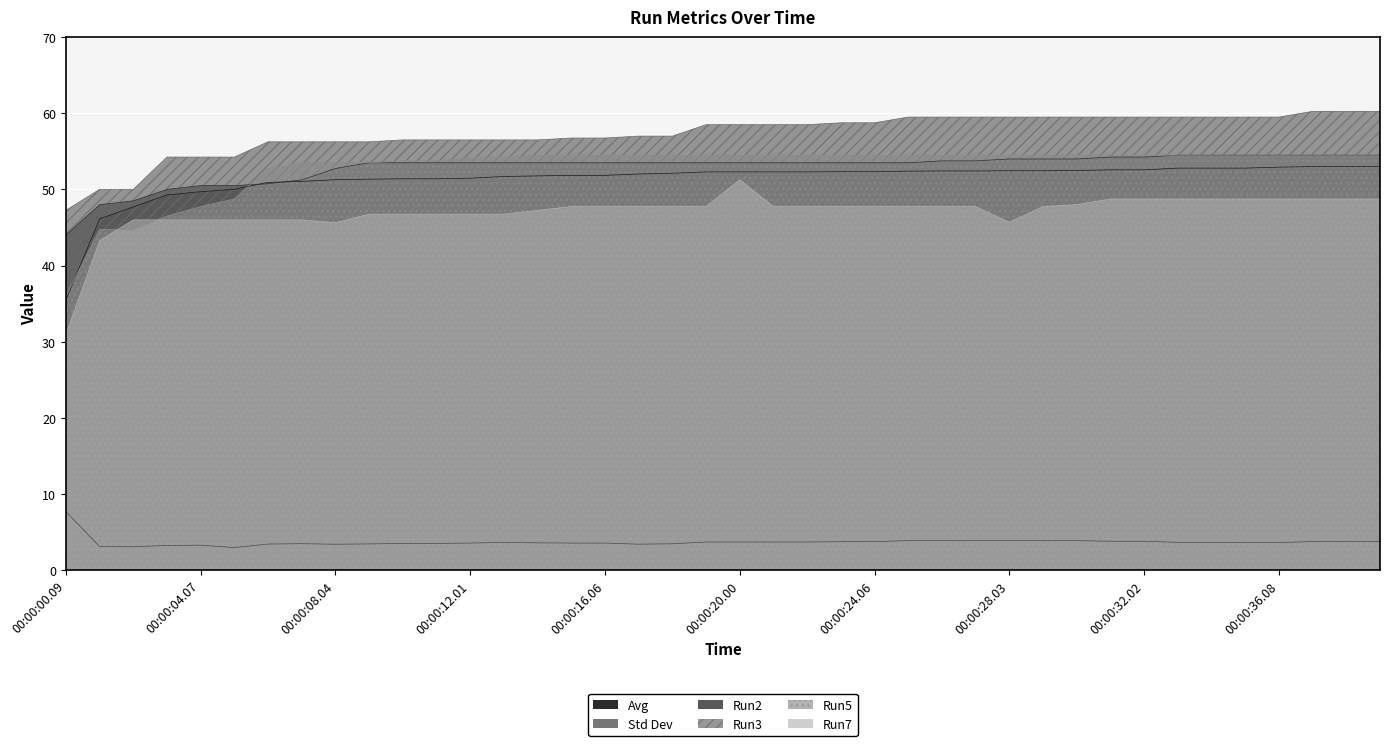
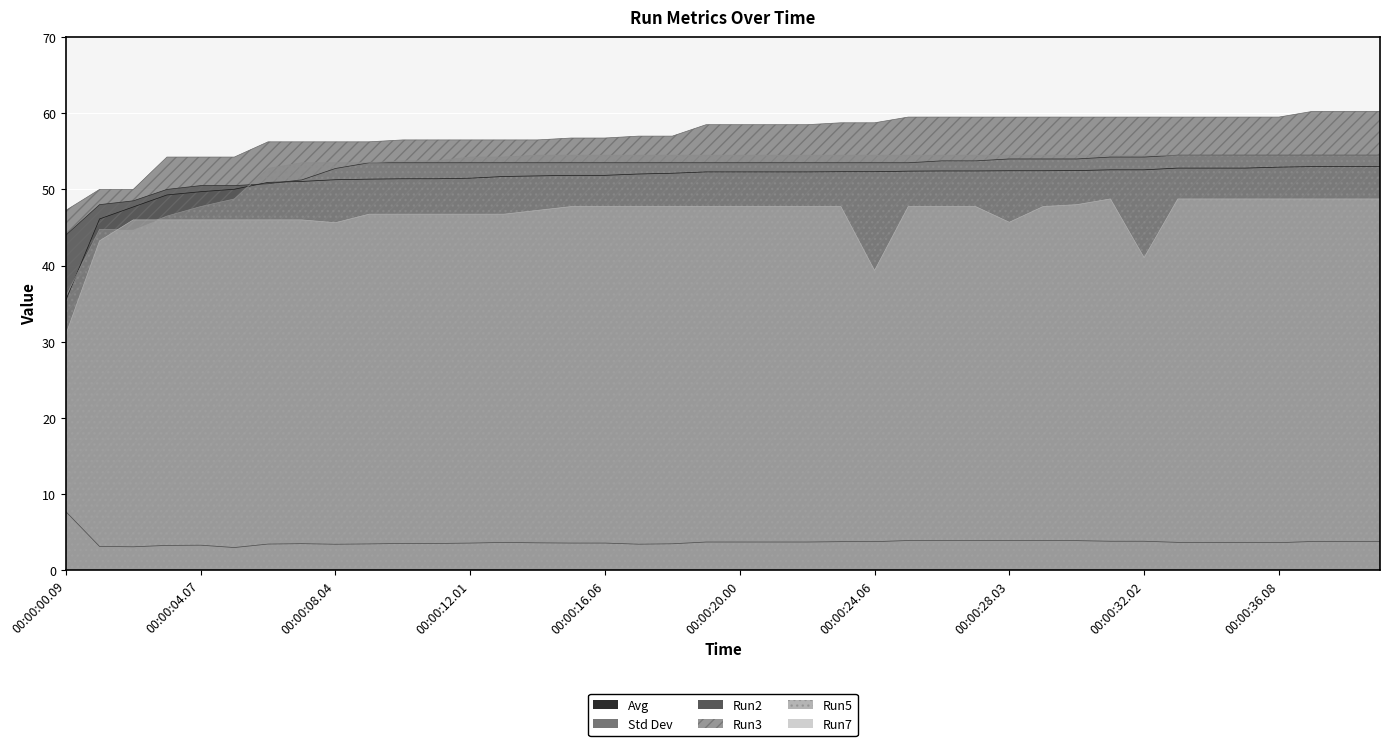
Run7, 00:00:20.00: 51 -> 48
Run7, 00:00:24.06: 48 -> 39
Run7, 00:00:32.02: 49 -> 41
